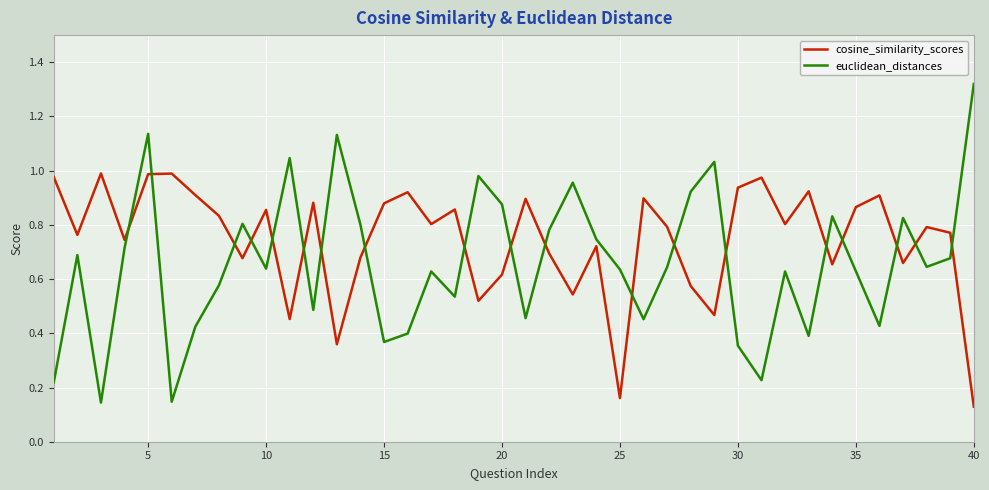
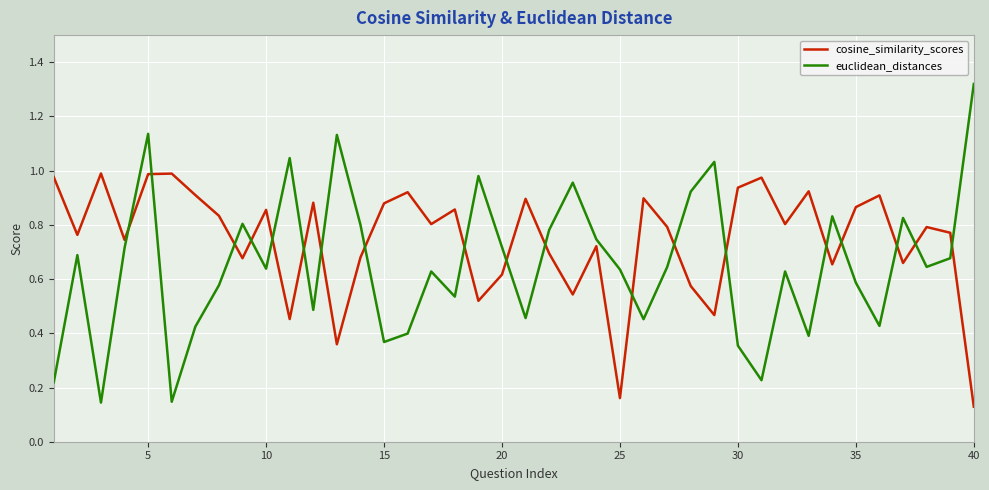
euclidean_distances, 20: 0.88 -> 0.72
euclidean_distances, 35: 0.63 -> 0.59
